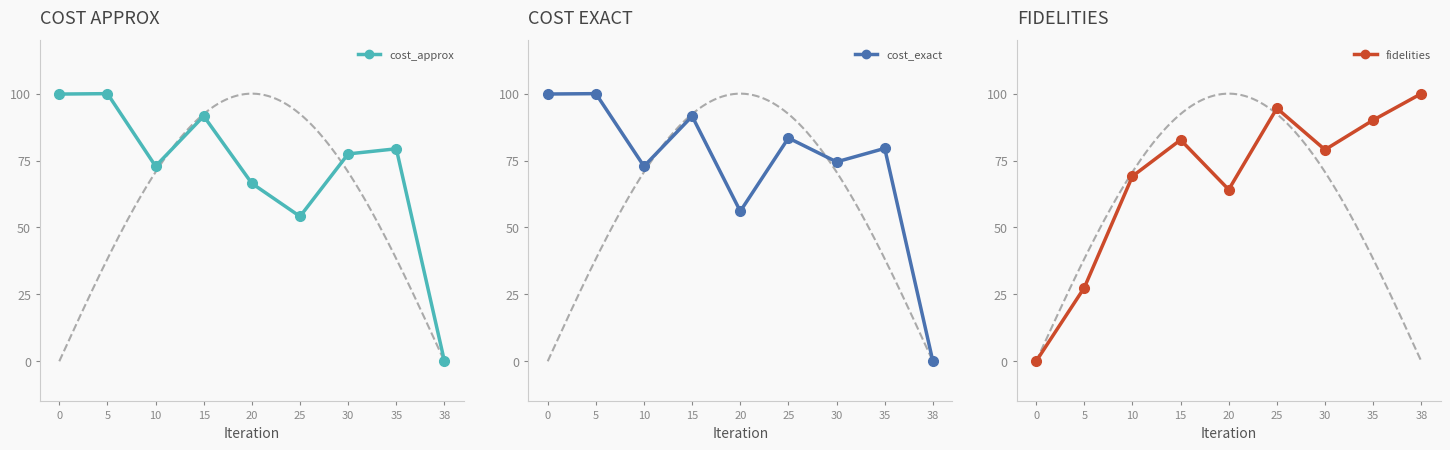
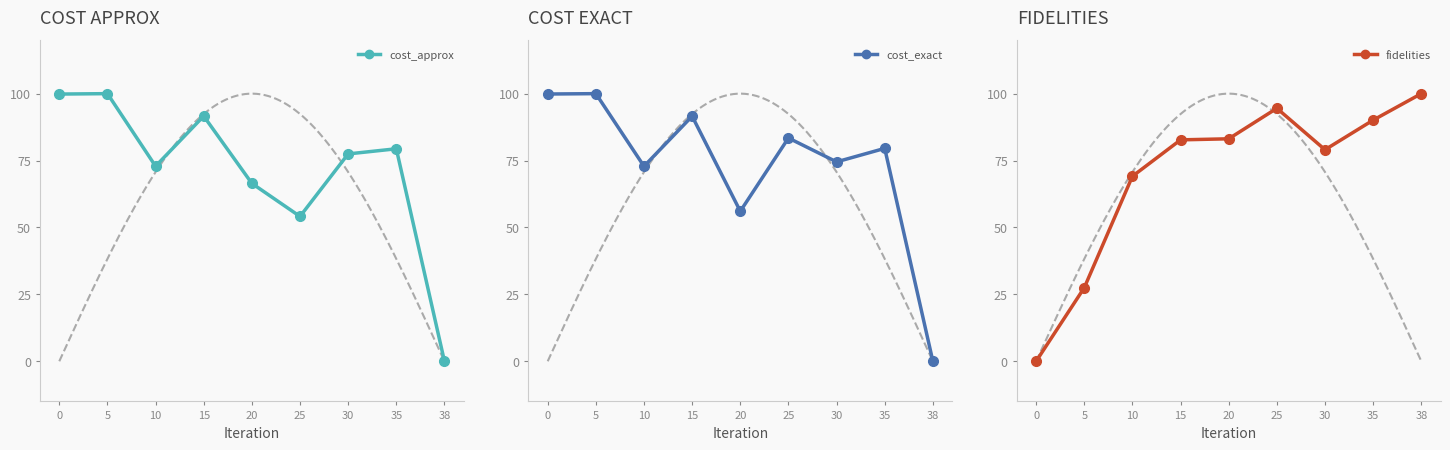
FIDELITIES, fidelities, 20: 64 -> 83
